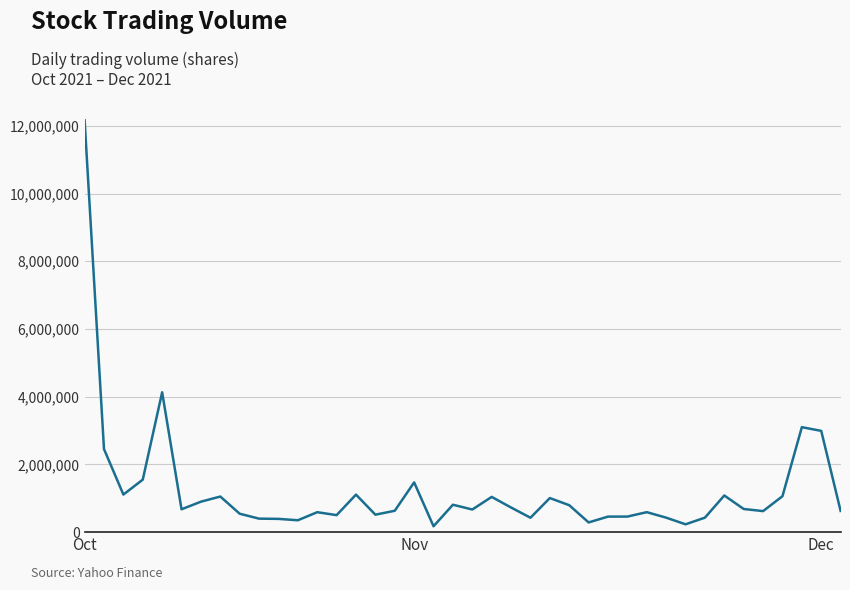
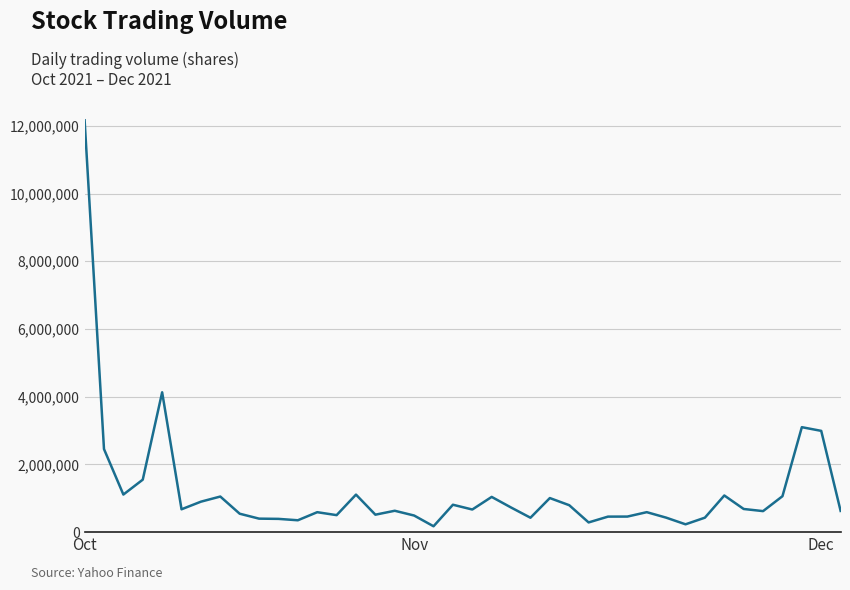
Nov: 1,500,000 -> 500,000
